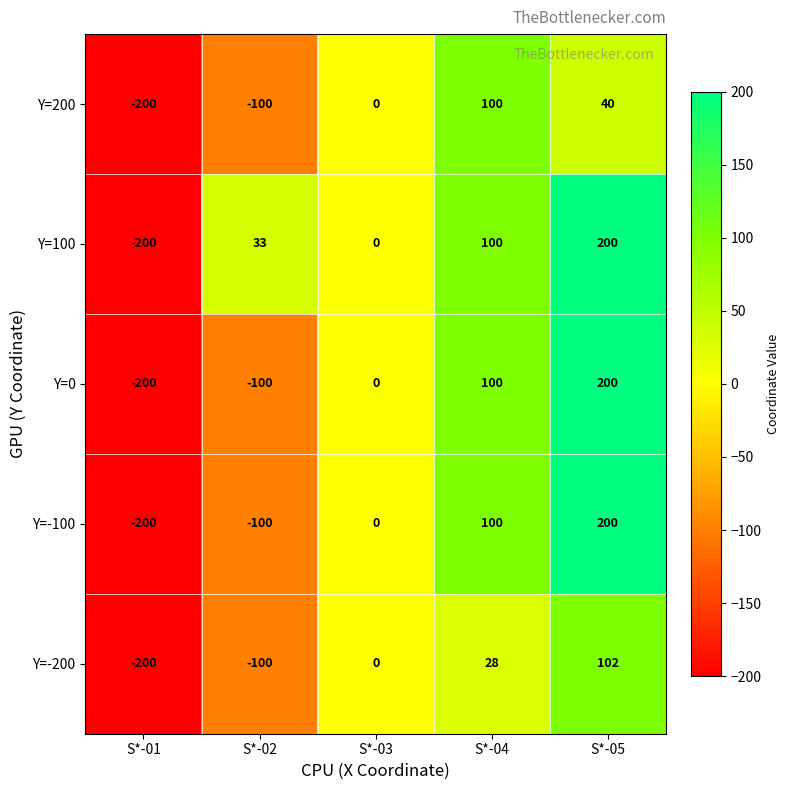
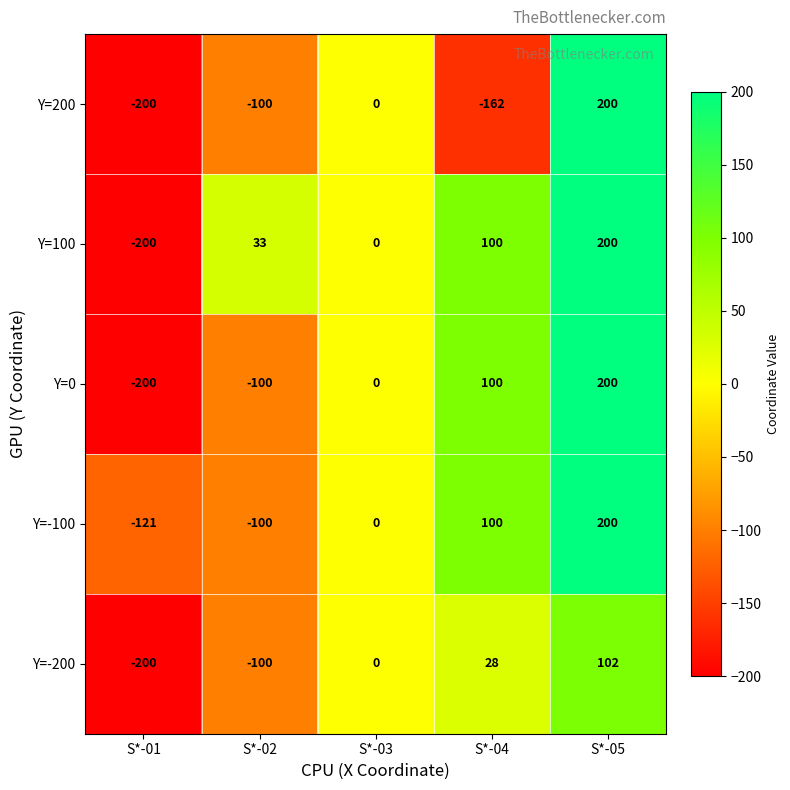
Y=200, S*-04: 100 -> -162
Y=200, S*-05: 40 -> 200
Y=-100, S*-01: -200 -> -121
